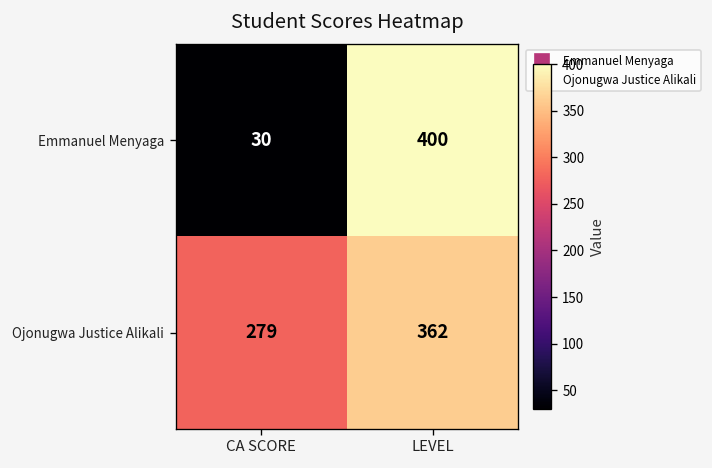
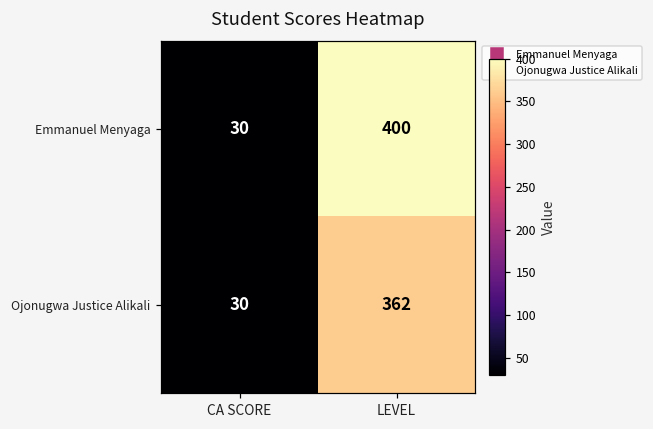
Ojonugwa Justice Alikali, CA SCORE: 279 -> 30
